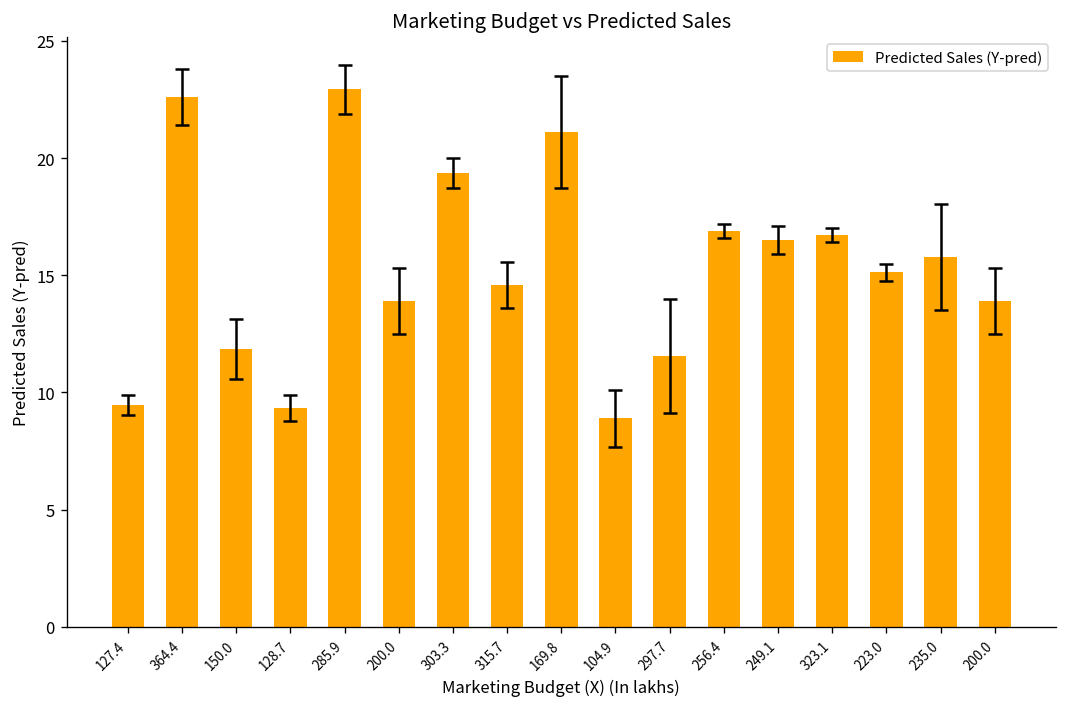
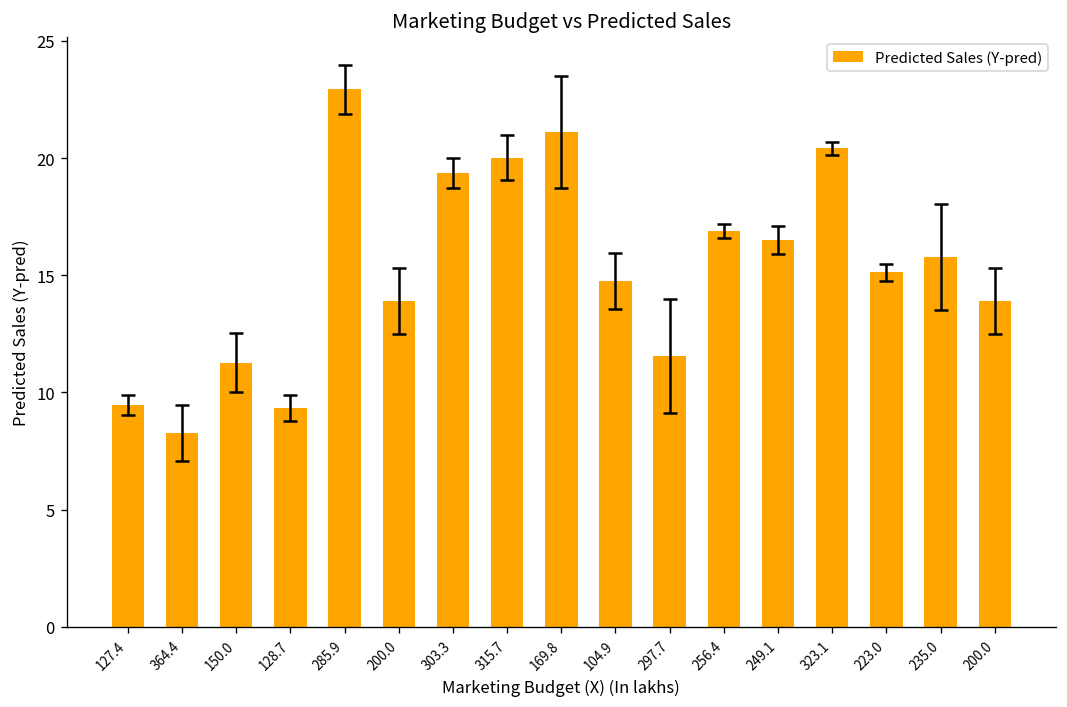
Predicted Sales (Y-pred), 364.4: 22.6 -> 8.3
Predicted Sales (Y-pred), 150.0: 11.9 -> 11.3
Predicted Sales (Y-pred), 315.7: 14.6 -> 20.0
Predicted Sales (Y-pred), 104.9: 8.9 -> 14.8
Predicted Sales (Y-pred), 323.1: 16.7 -> 20.4
